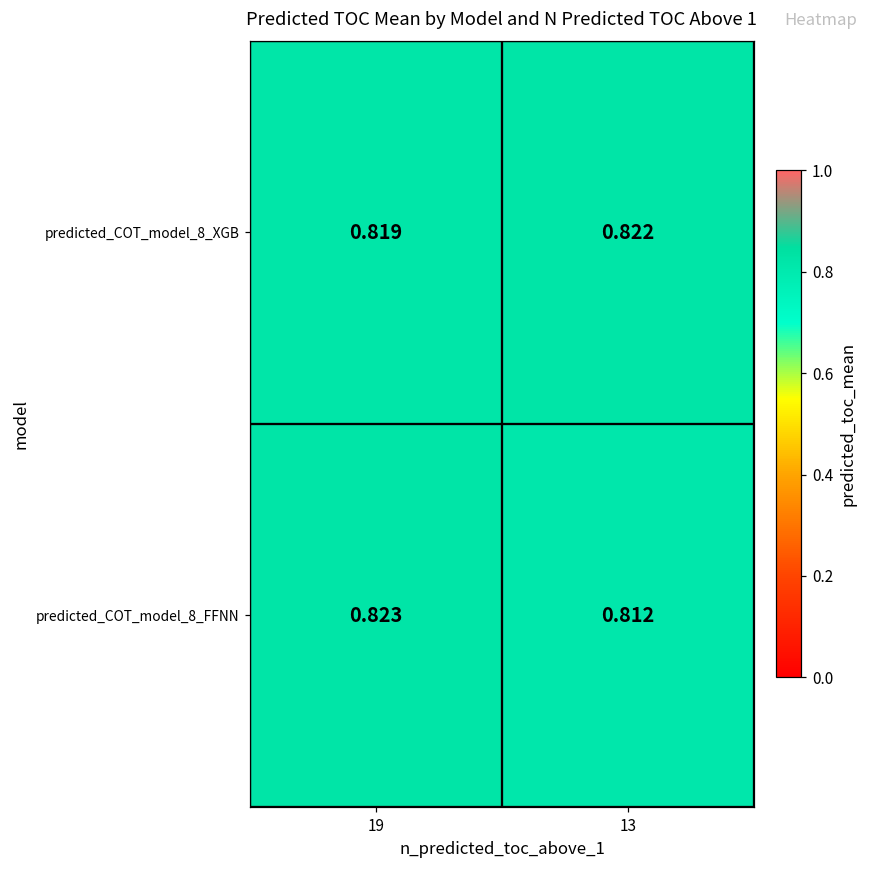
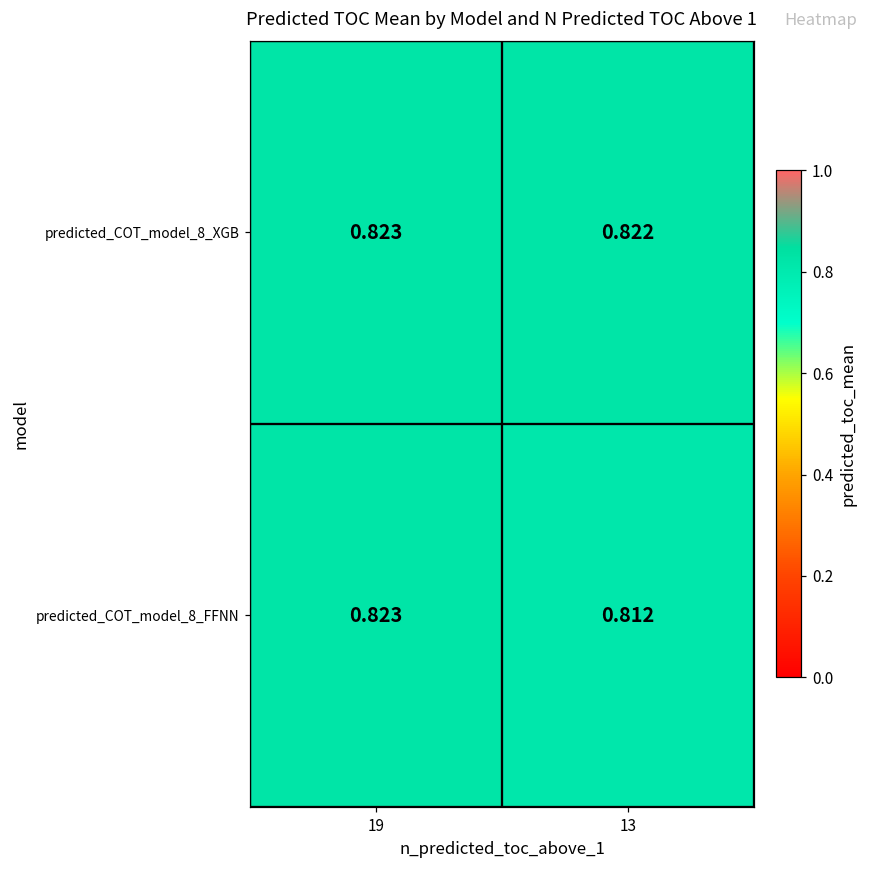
predicted_COT_model_8_XGB, 19: 0.819 -> 0.823
